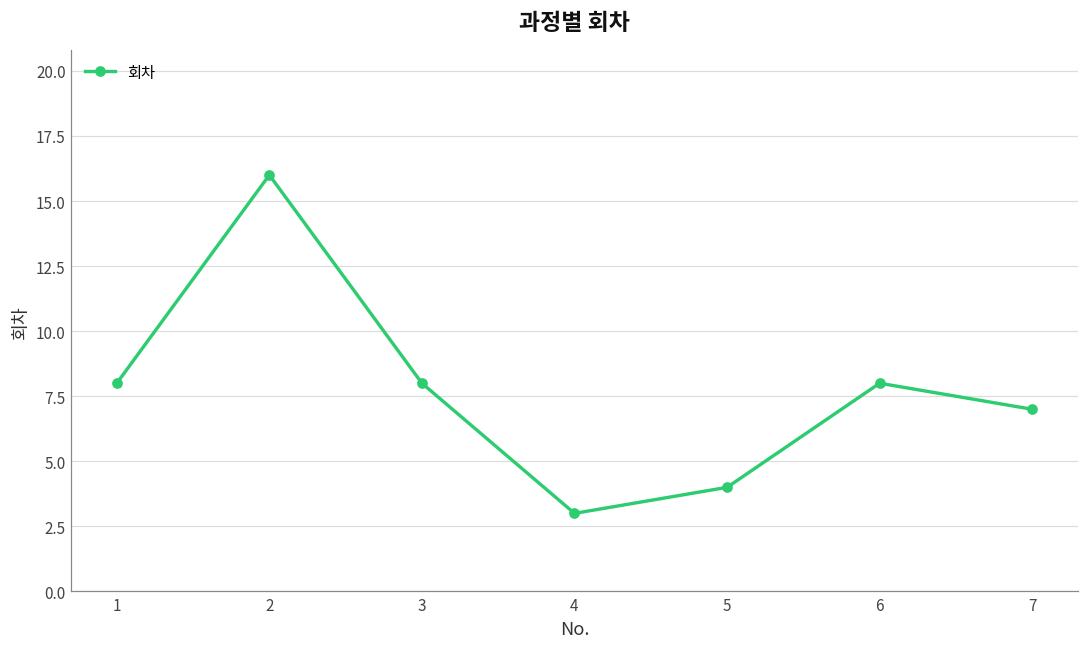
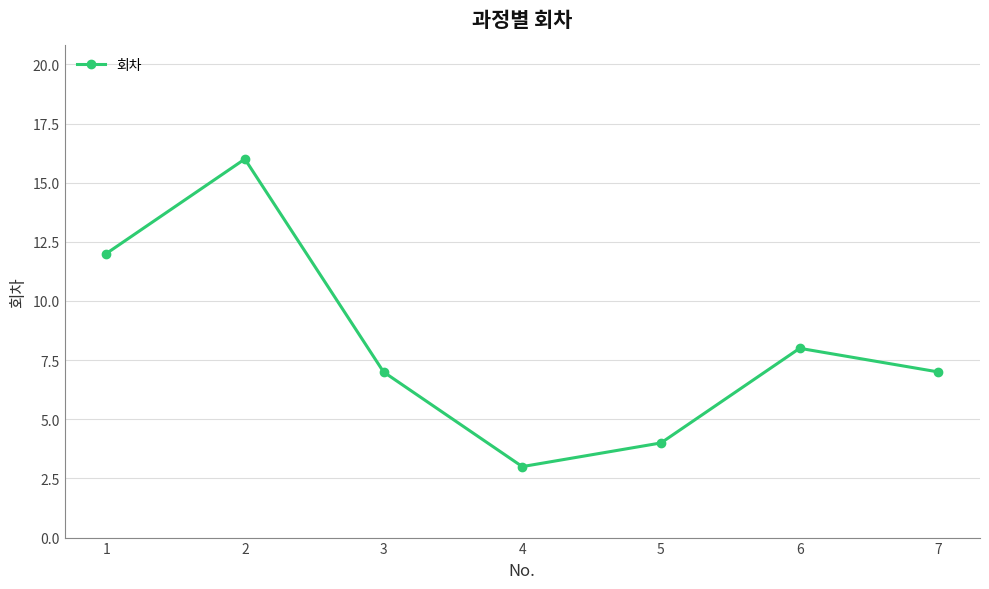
1: 8 -> 12
3: 8 -> 7
